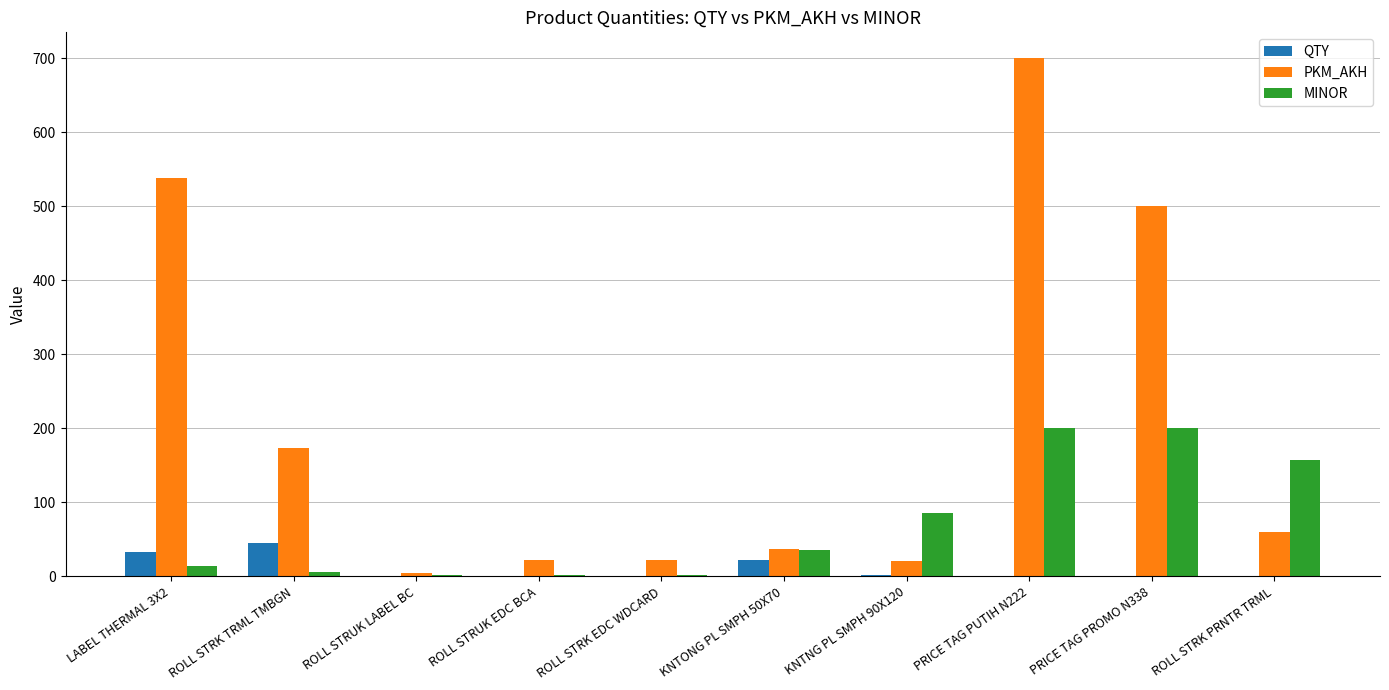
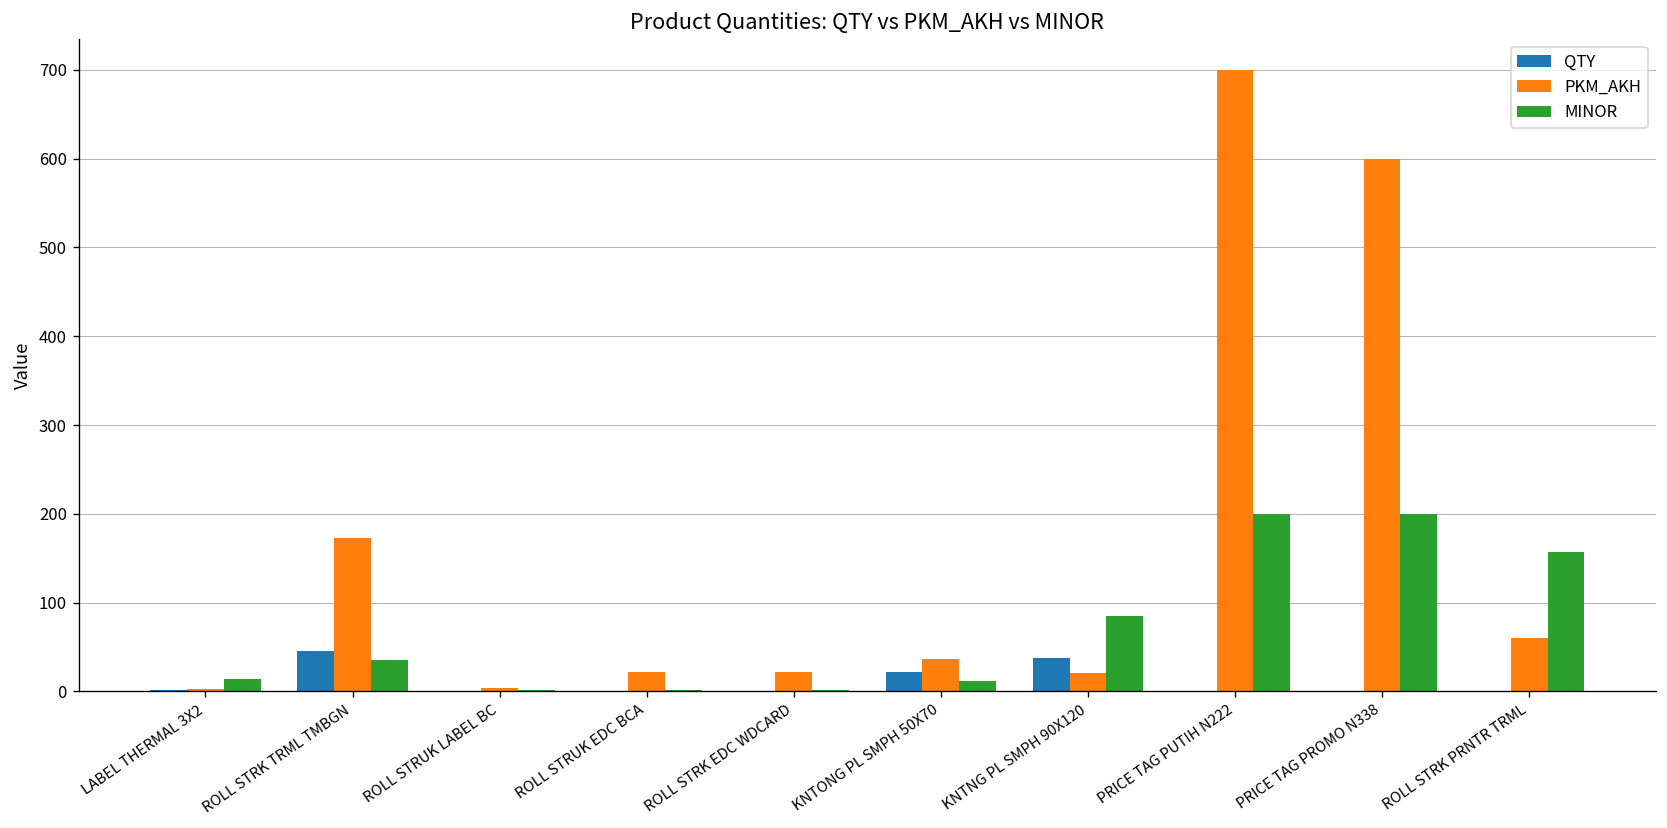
QTY, LABEL THERMAL 3X2: 30 -> 0
PKM_AKH, LABEL THERMAL 3X2: 540 -> 0
MINOR, ROLL STRK TRML TMBGN: 10 -> 40
MINOR, KNTONG PL SMPH 50X70: 40 -> 10
QTY, KNTNG PL SMPH 90X120: 0 -> 40
PKM_AKH, PRICE TAG PROMO N338: 500 -> 600
